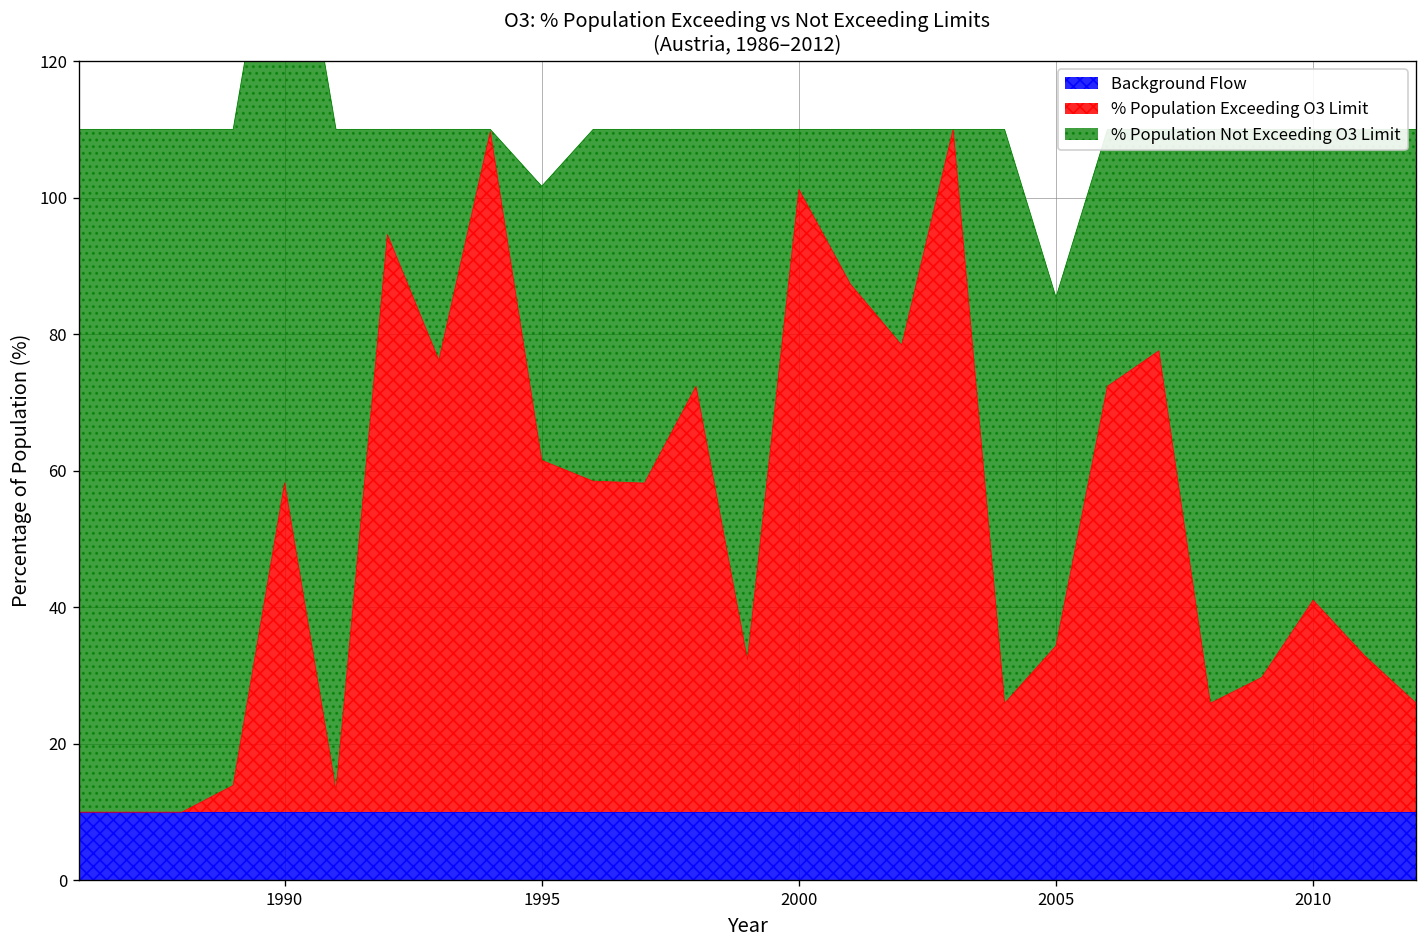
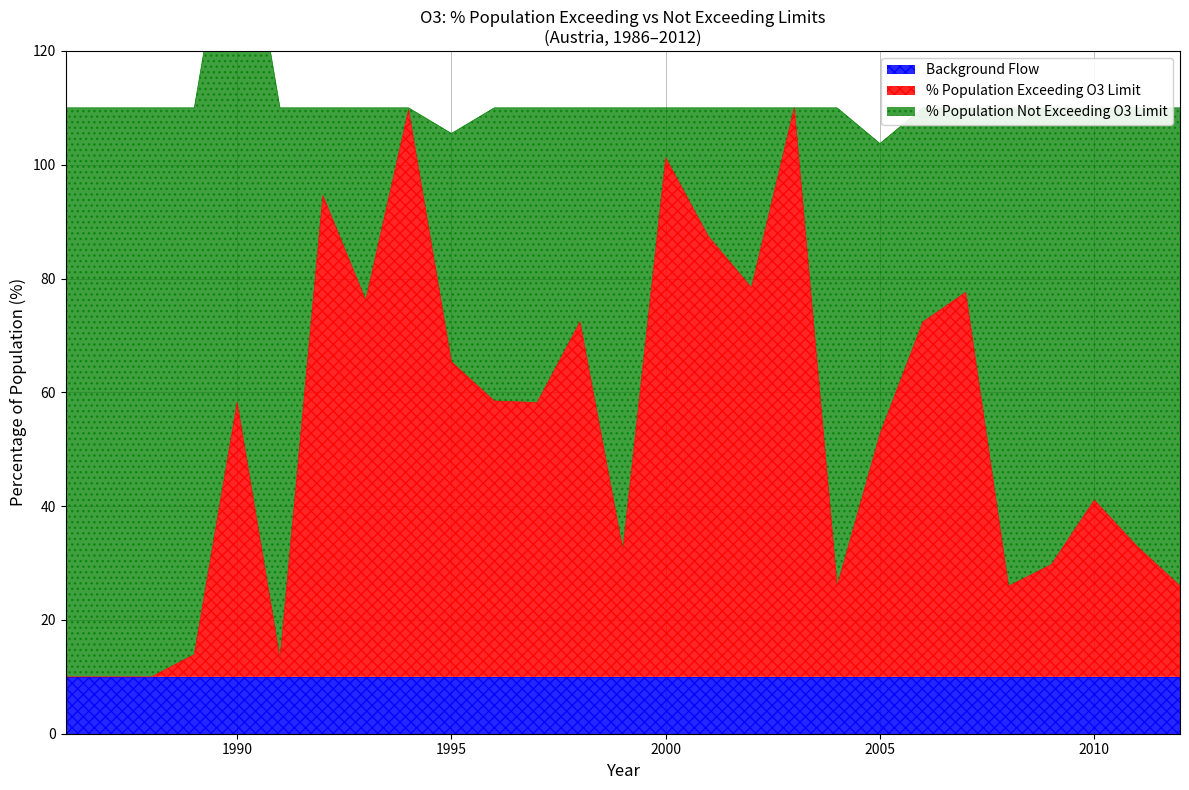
% Population Exceeding O3 Limit, 1995: 62 -> 65
% Population Exceeding O3 Limit, 2005: 34 -> 53
